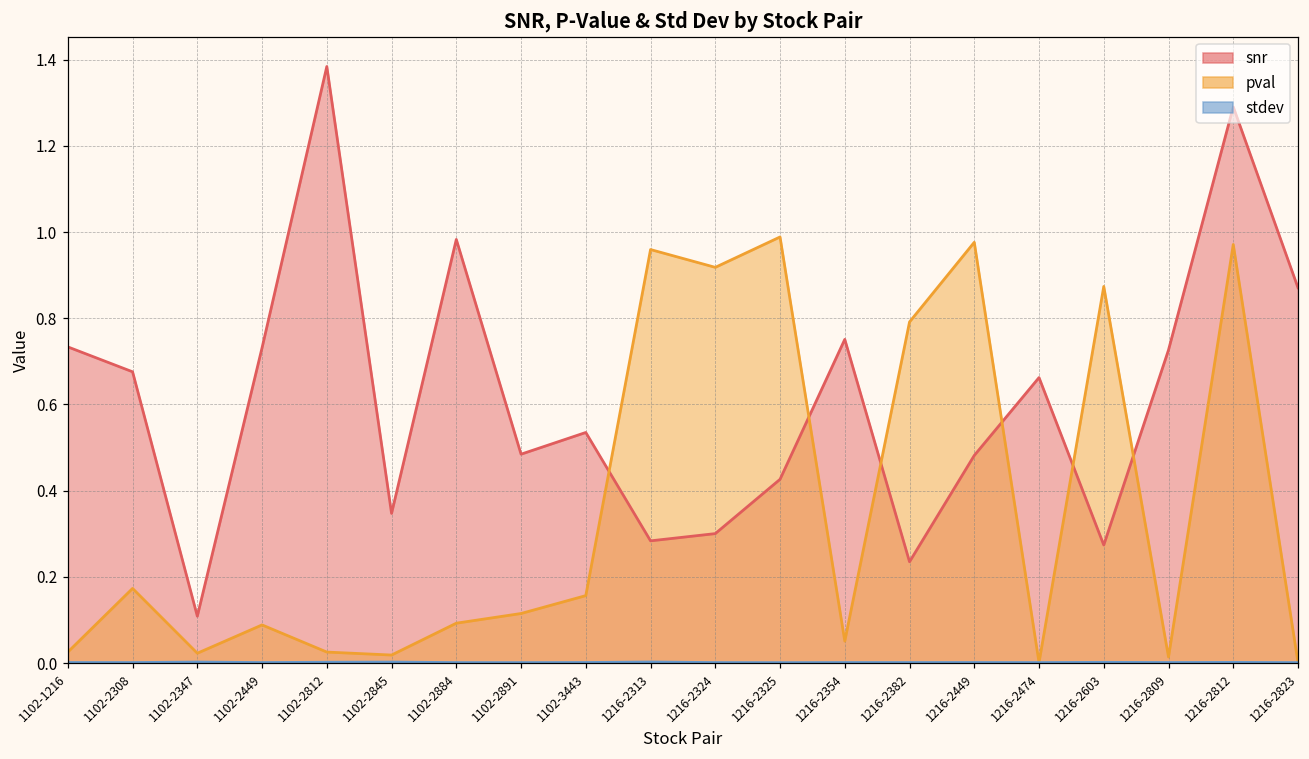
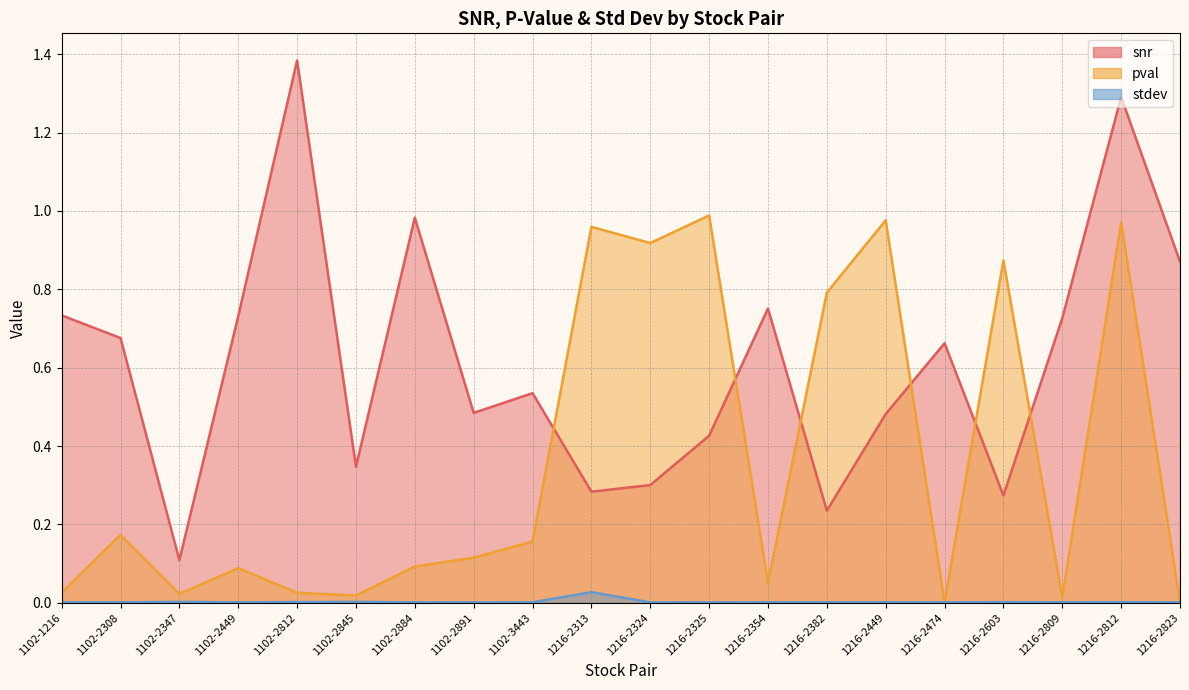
stdev, 1216-2313: 0.00 -> 0.03
